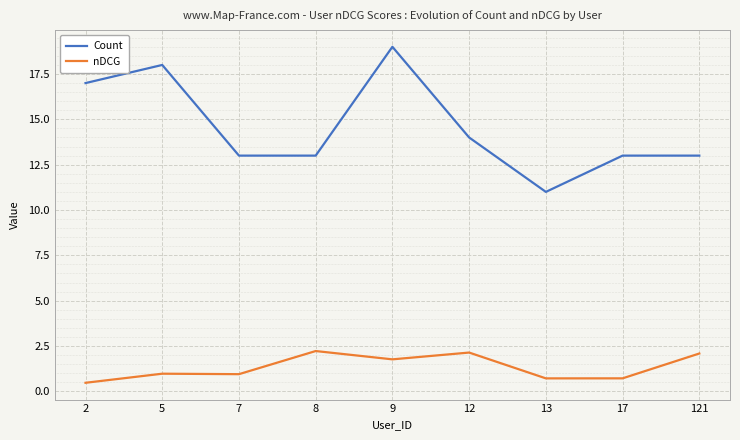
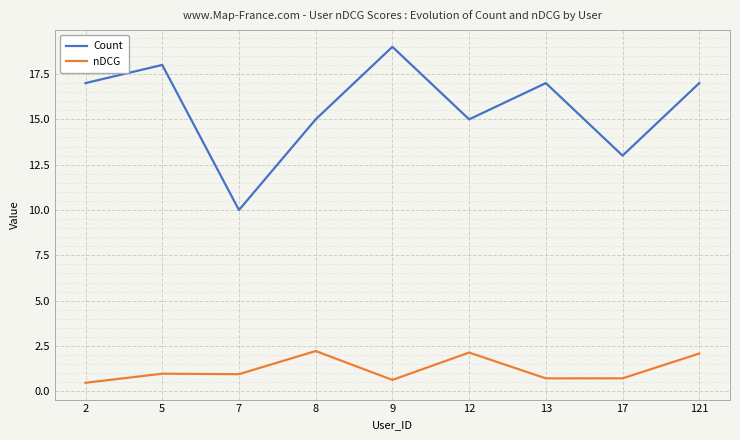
Count, 7: 13 -> 10
Count, 8: 13 -> 15
nDCG, 9: 1.8 -> 0.6
Count, 12: 14 -> 15
Count, 13: 11 -> 17
Count, 121: 13 -> 17
